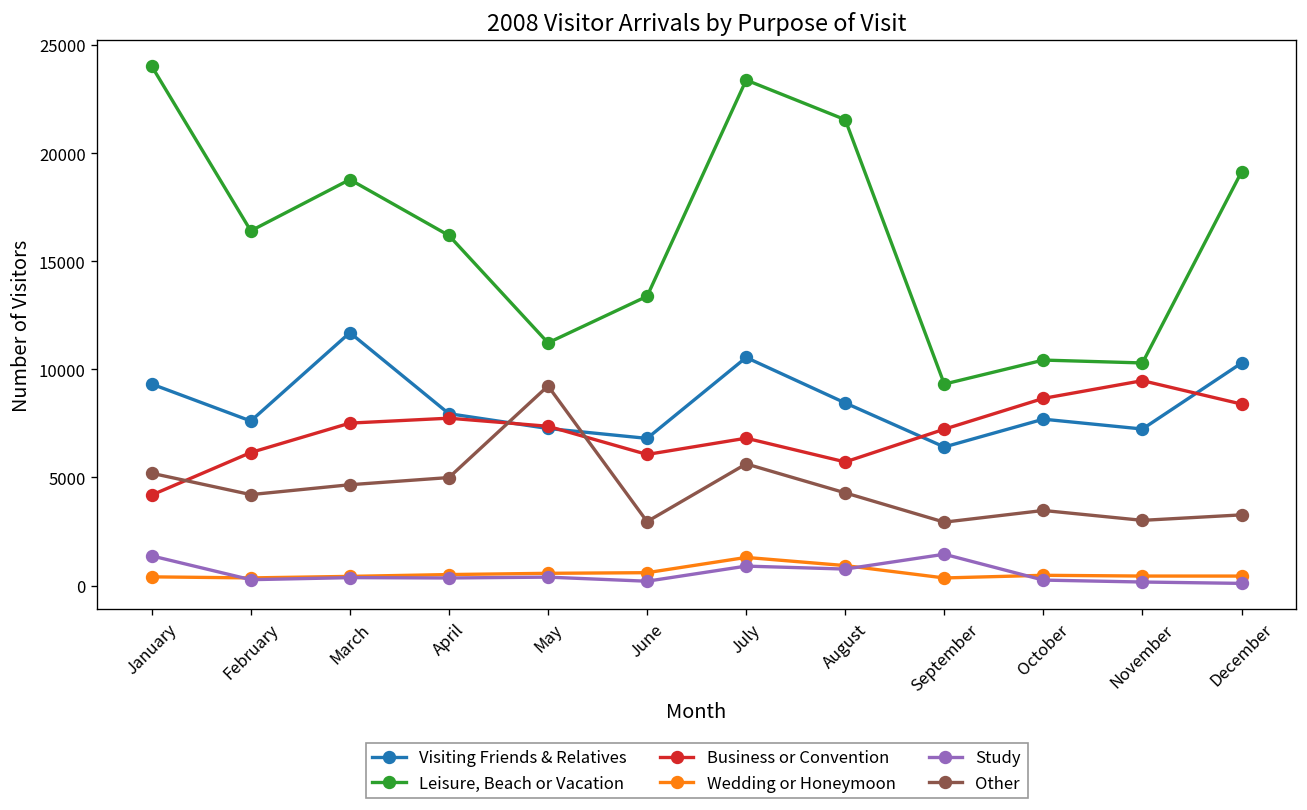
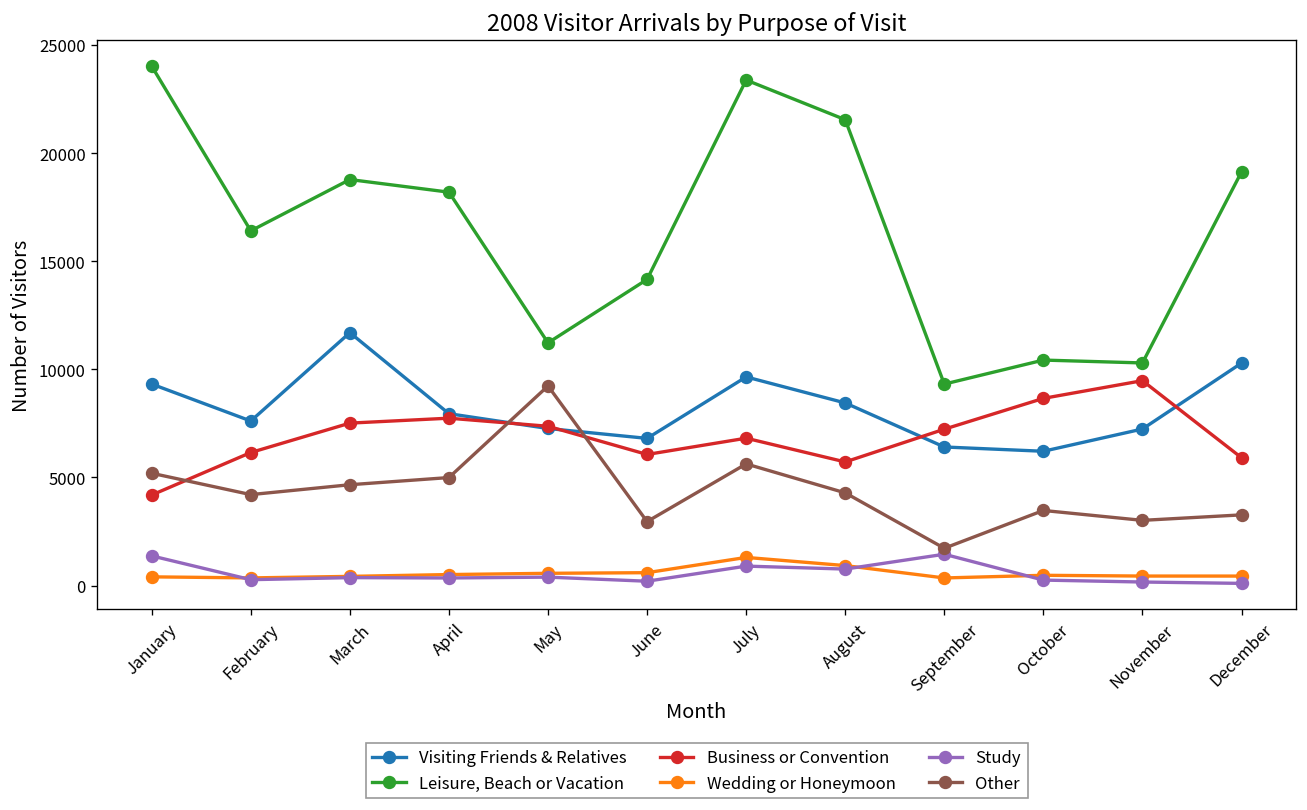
Leisure, Beach or Vacation, April: 16200 -> 18200
Leisure, Beach or Vacation, June: 13400 -> 14200
Visiting Friends & Relatives, July: 10500 -> 9700
Other, September: 2900 -> 1700
Visiting Friends & Relatives, October: 7700 -> 6200
Business or Convention, December: 8400 -> 5900
